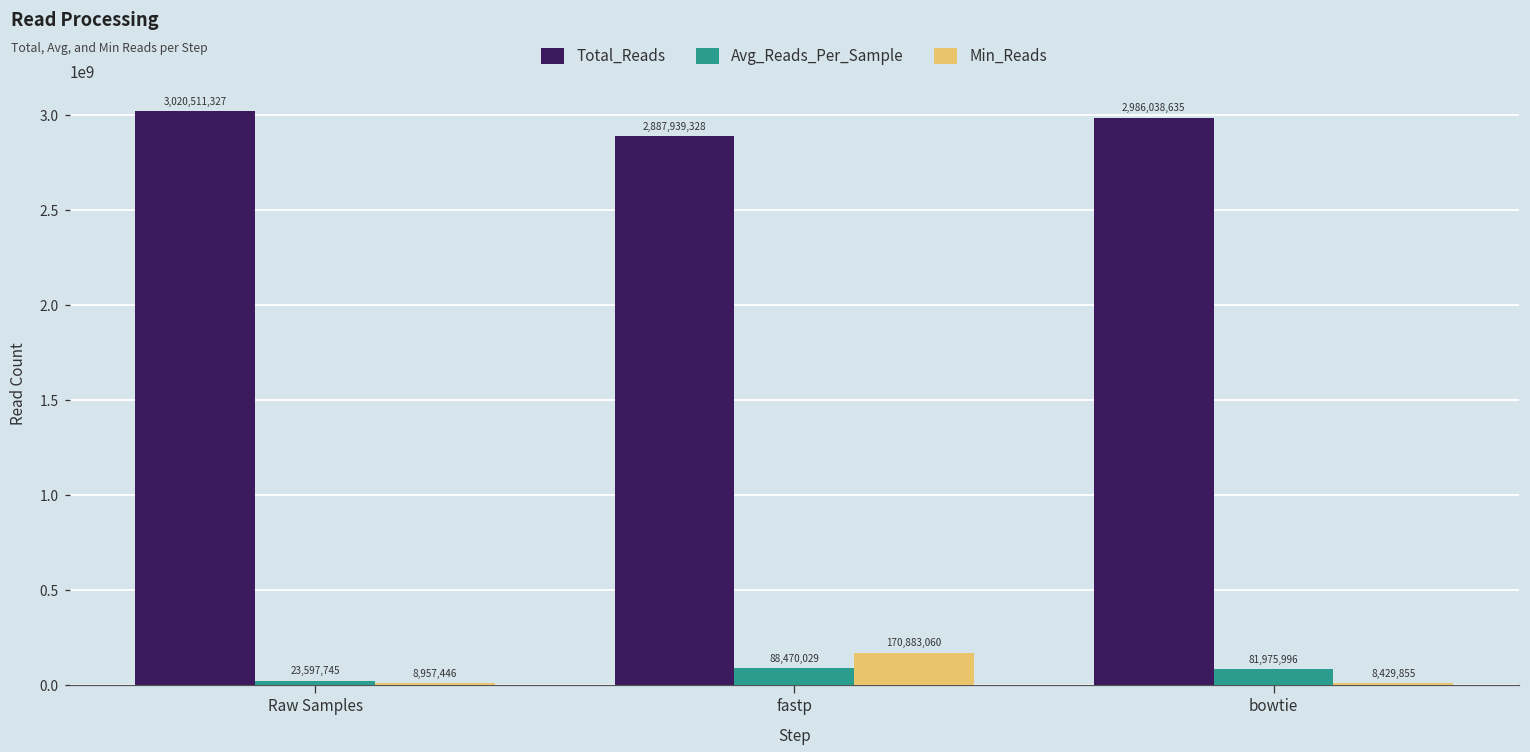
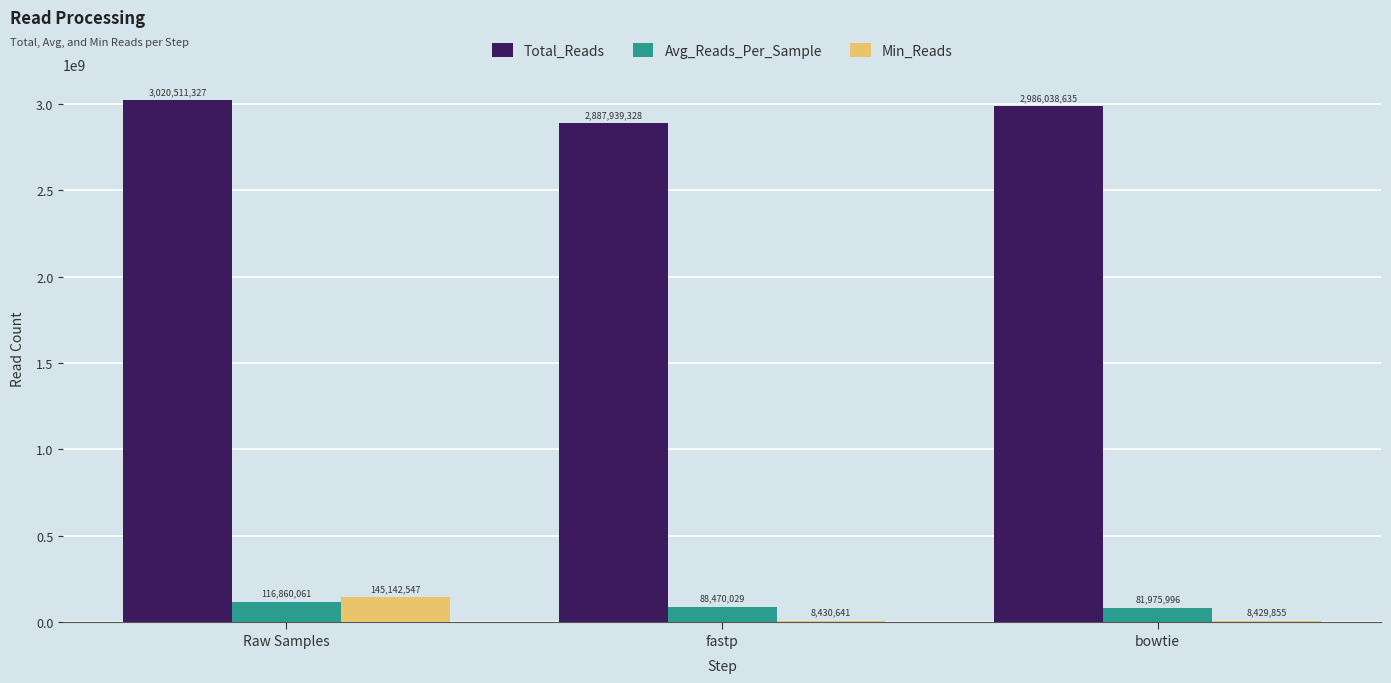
Avg_Reads_Per_Sample, Raw Samples: 23,597,745 -> 116,860,061
Min_Reads, Raw Samples: 8,957,446 -> 145,142,547
Min_Reads, fastp: 170,883,060 -> 8,430,641
